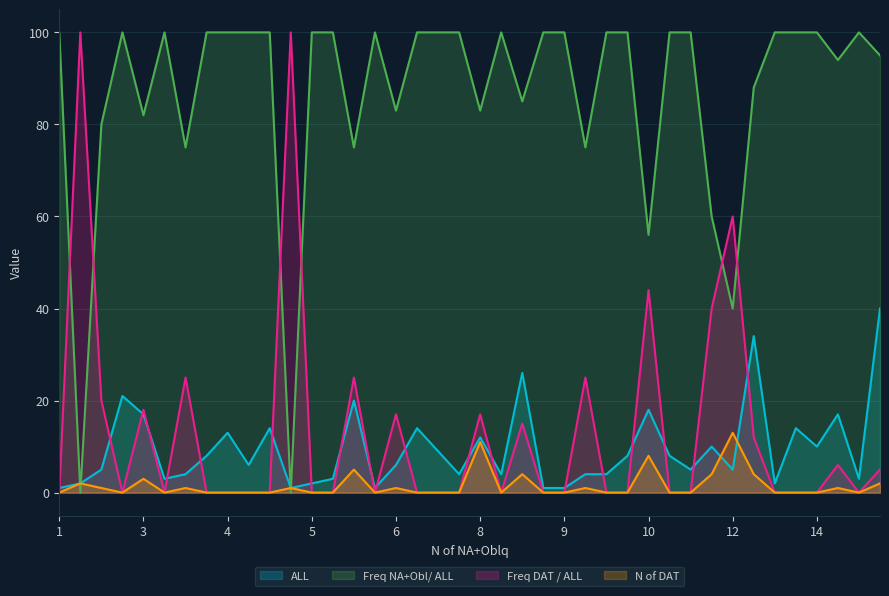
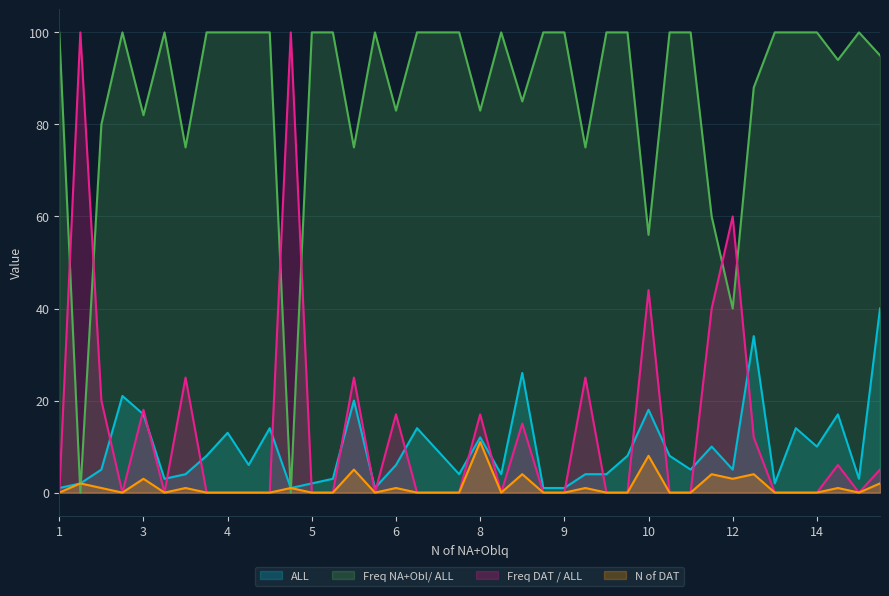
N of DAT, 12: 13 -> 3
